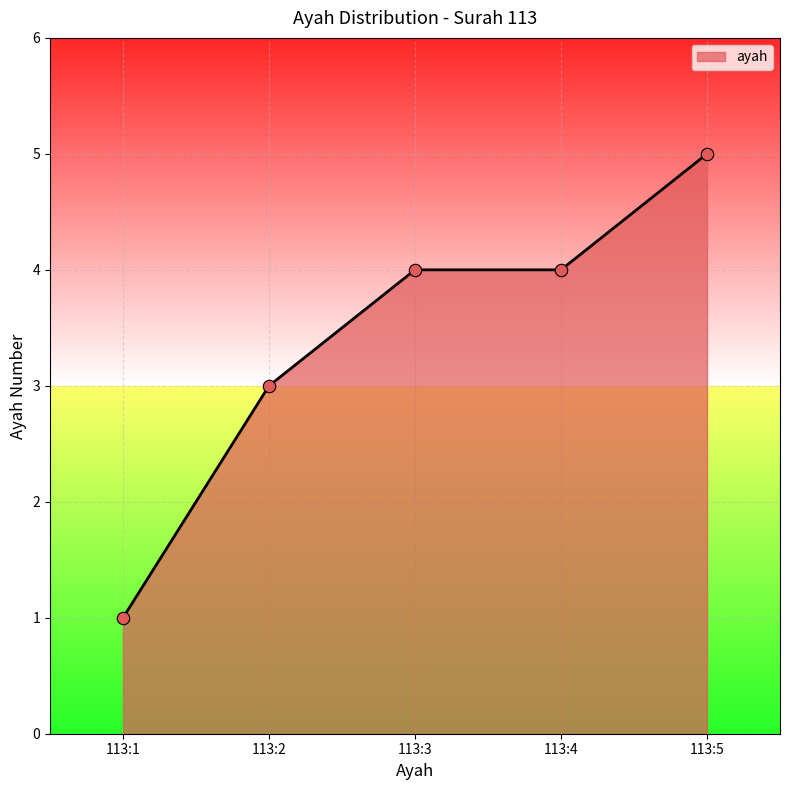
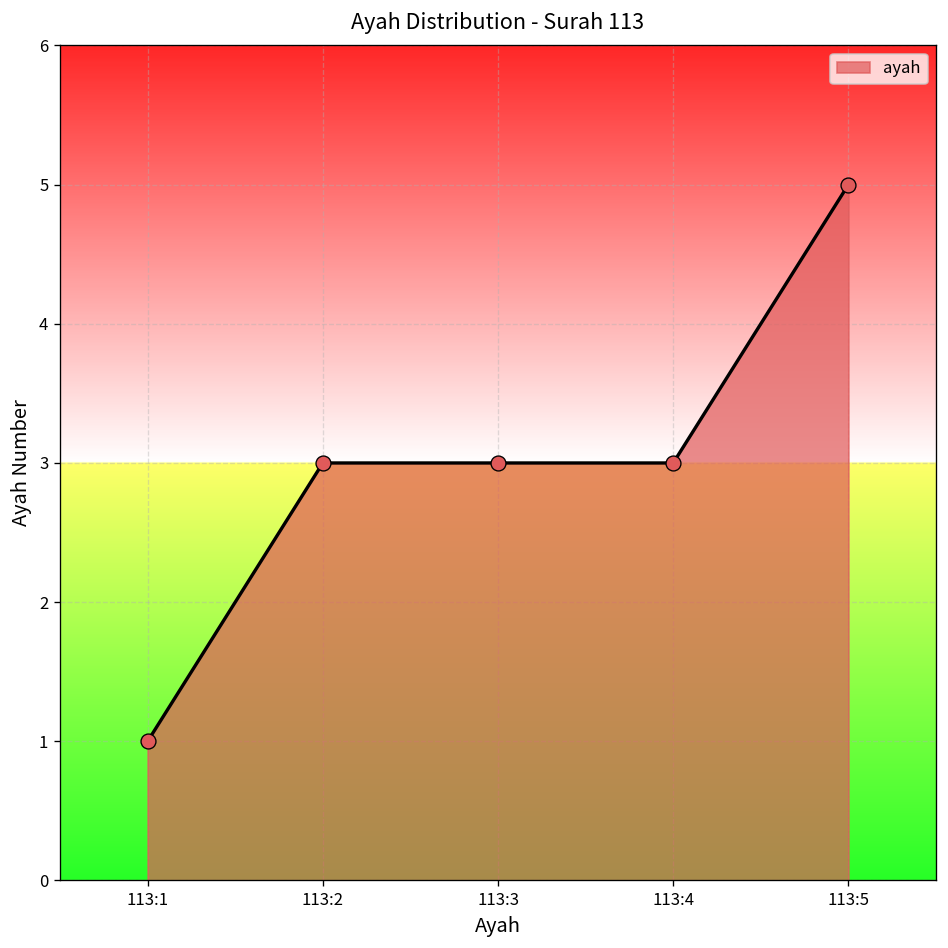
113:3: 4 -> 3
113:4: 4 -> 3
